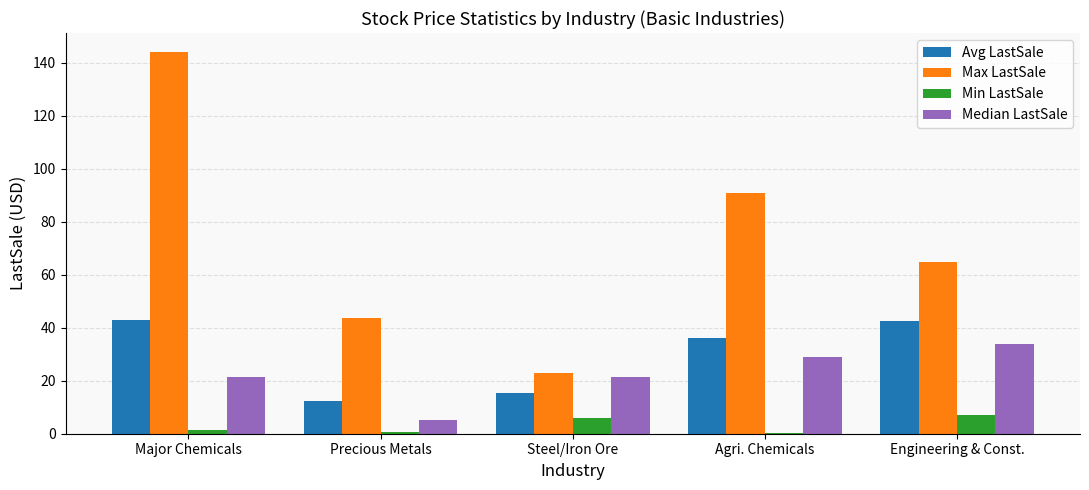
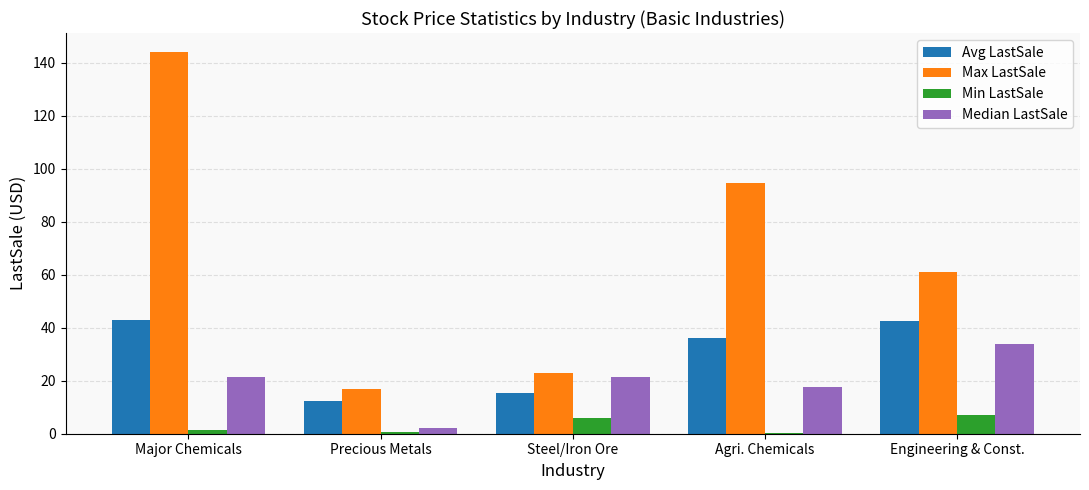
Max LastSale, Precious Metals: 44 -> 17
Median LastSale, Precious Metals: 5 -> 2
Max LastSale, Agri. Chemicals: 91 -> 95
Median LastSale, Agri. Chemicals: 29 -> 18
Max LastSale, Engineering & Const.: 65 -> 61
